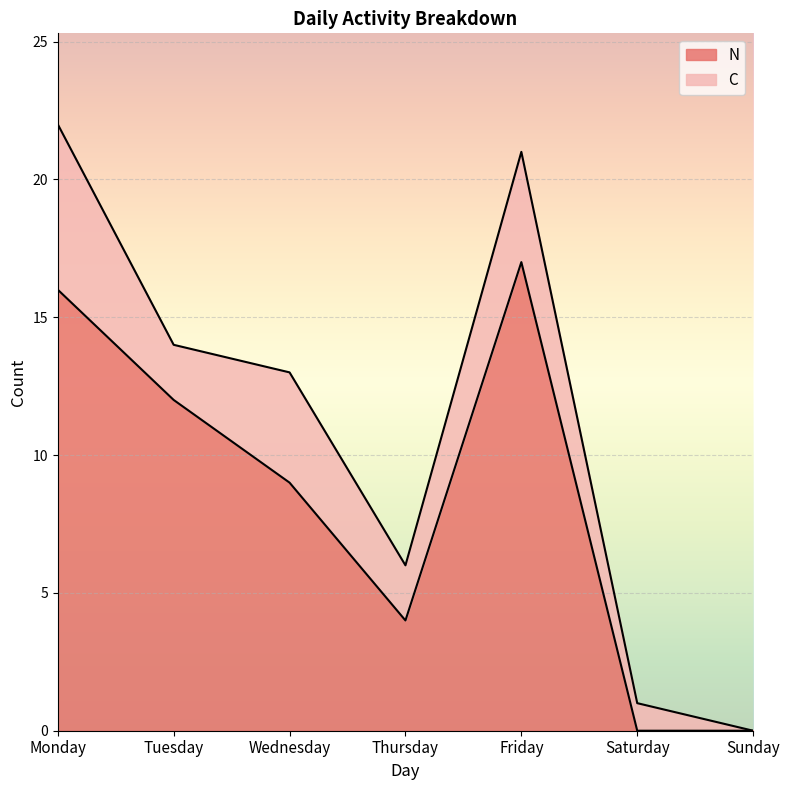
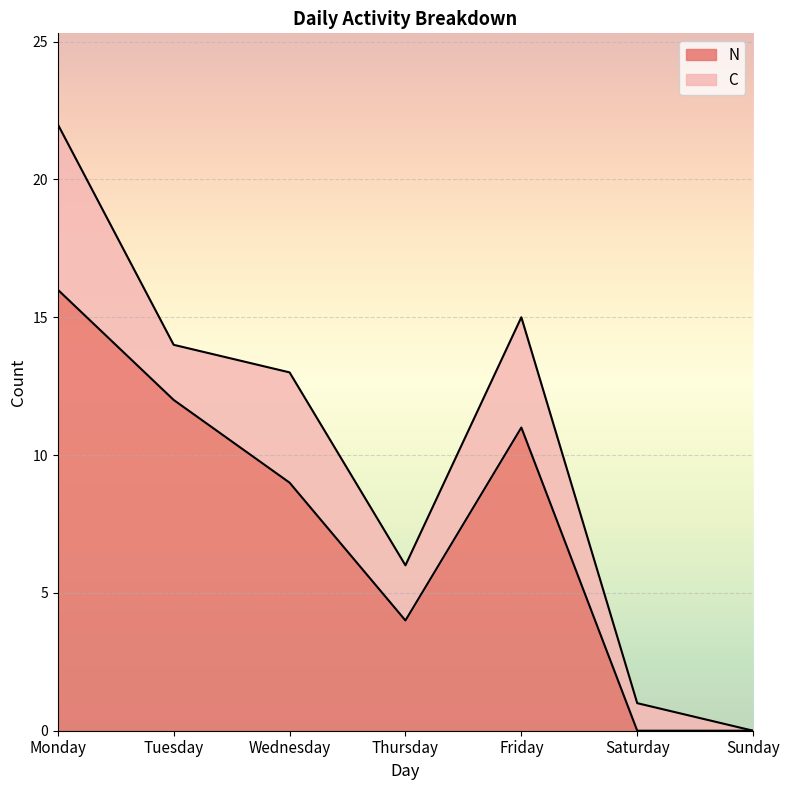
N, Friday: 17 -> 11
